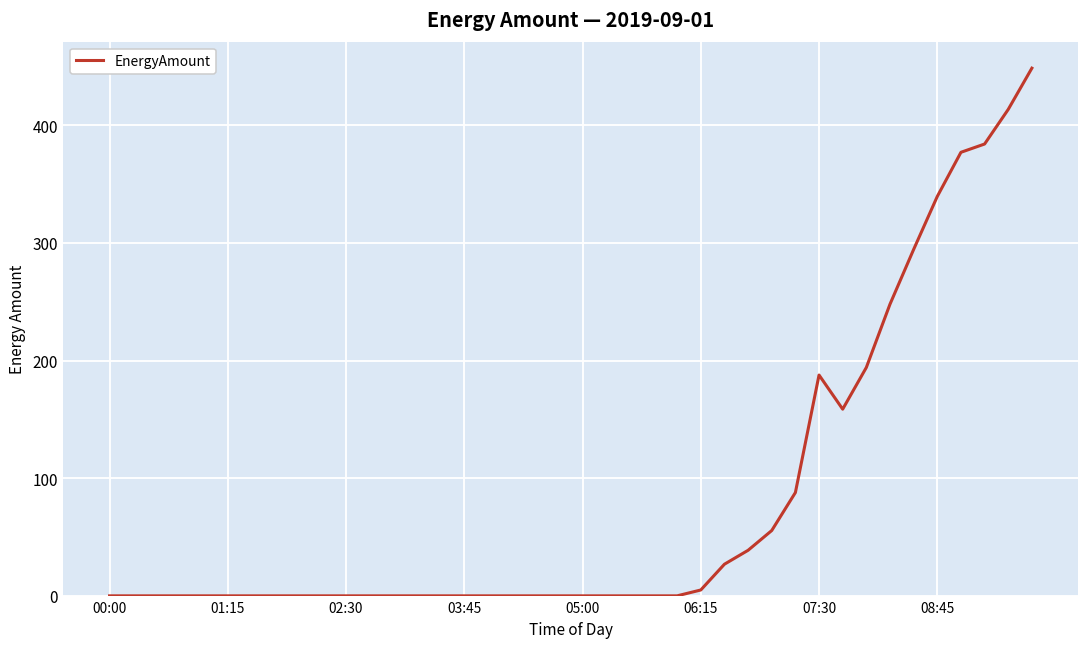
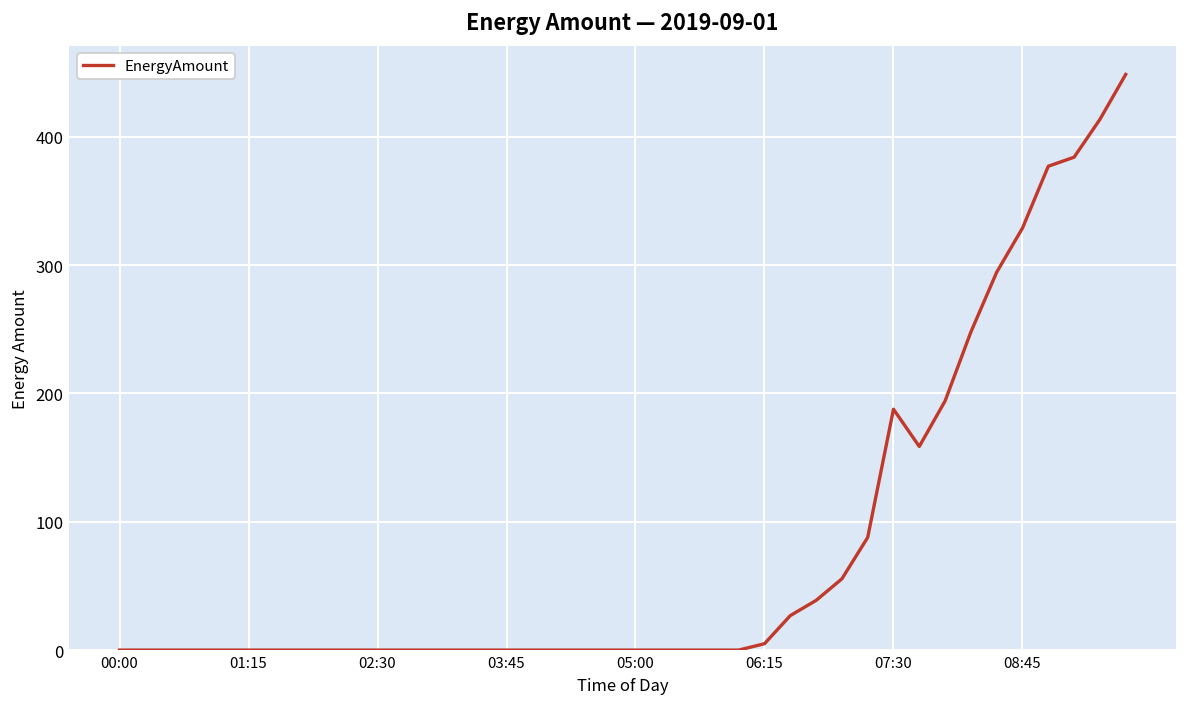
08:45: 339 -> 329
